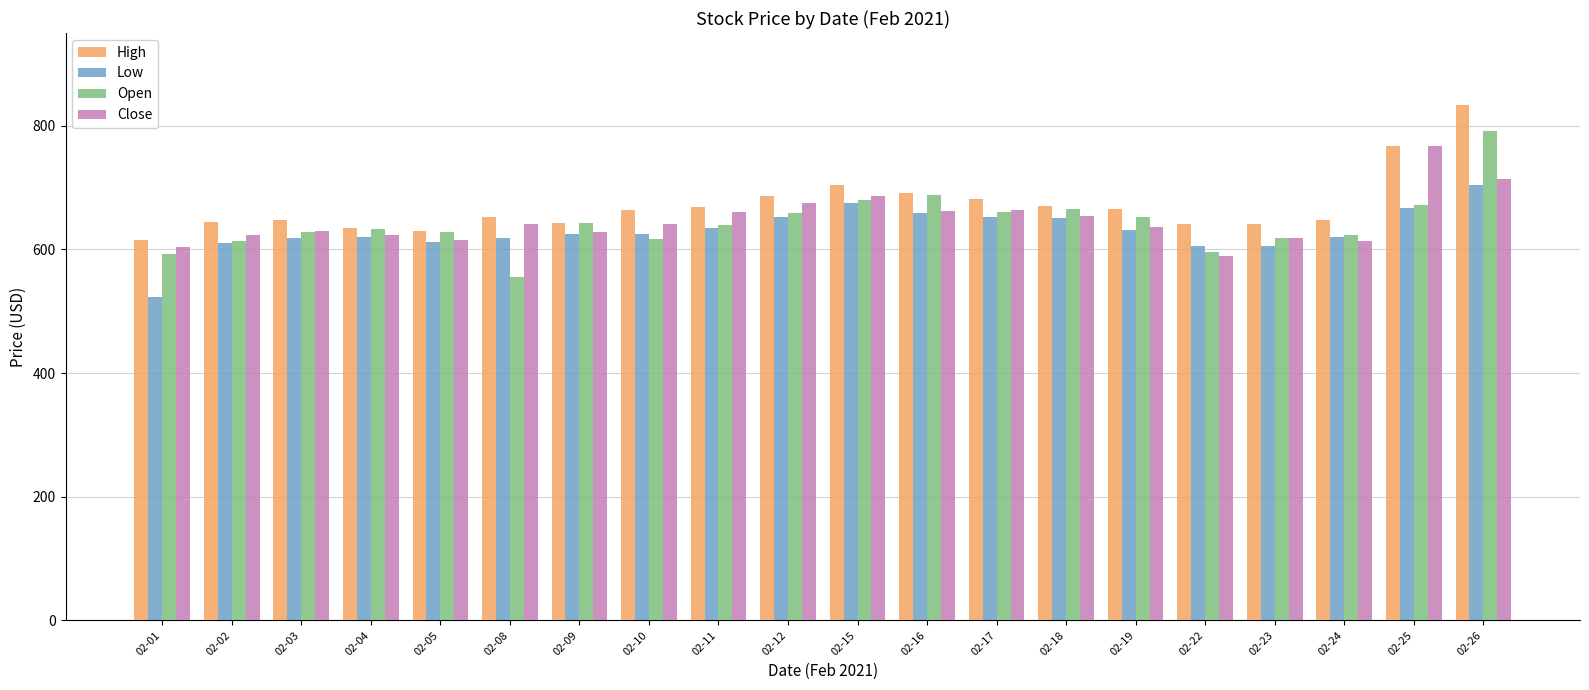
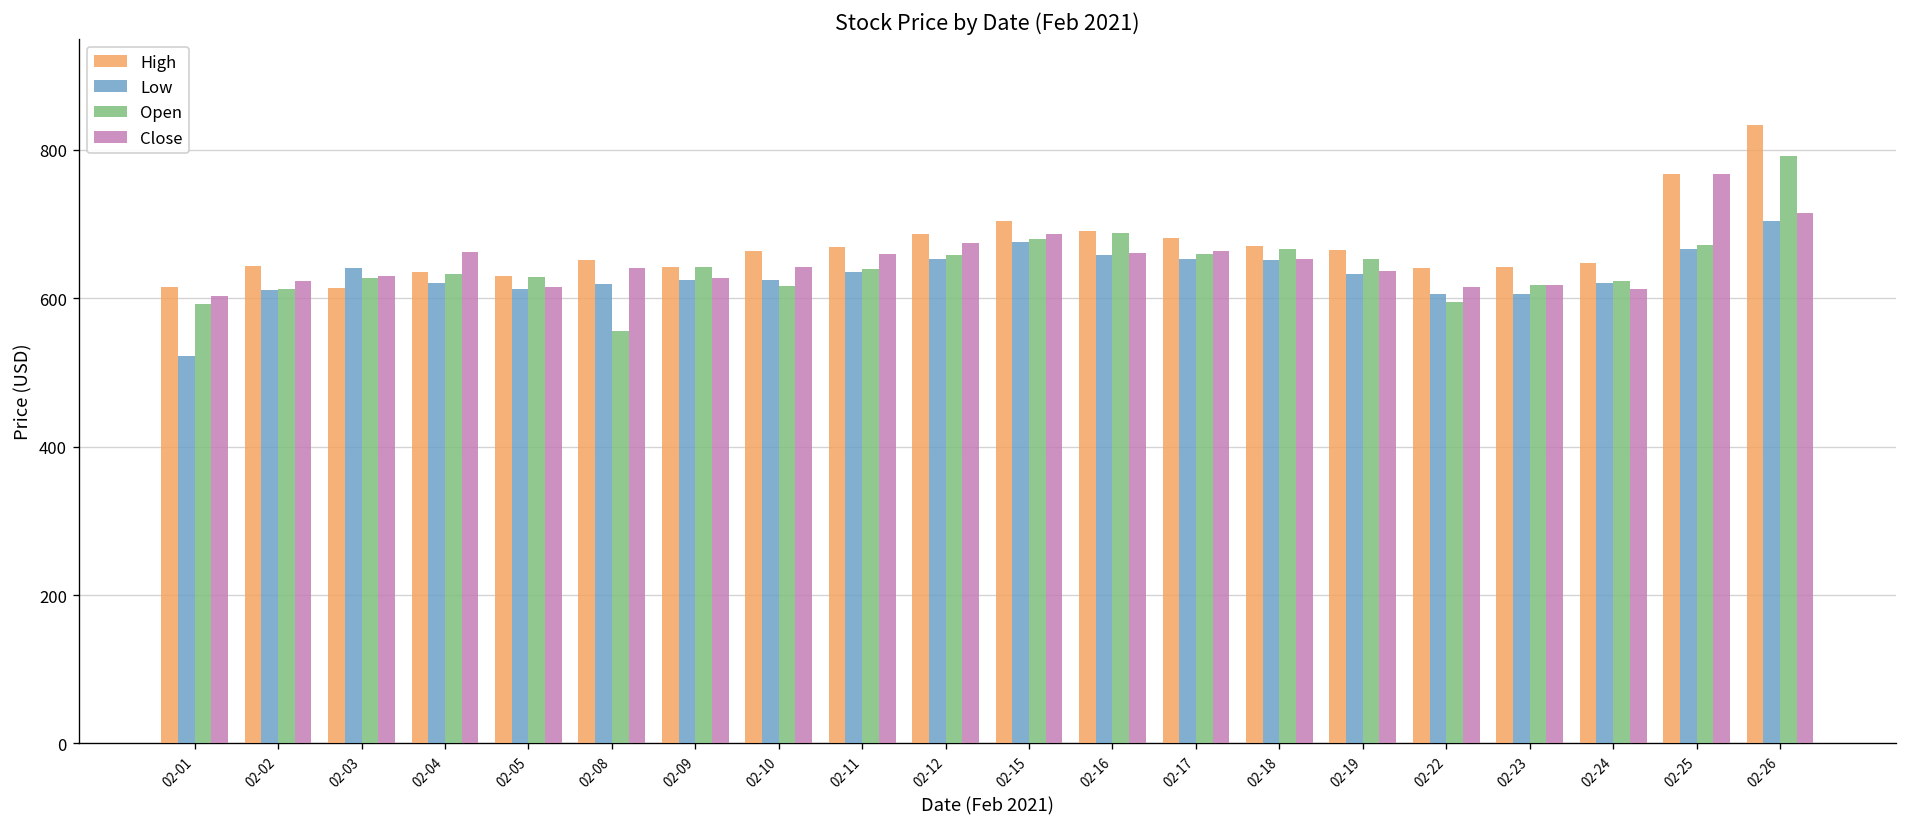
High, 02-03: 650 -> 610
Low, 02-03: 620 -> 640
Close, 02-04: 620 -> 660
Close, 02-22: 590 -> 620
